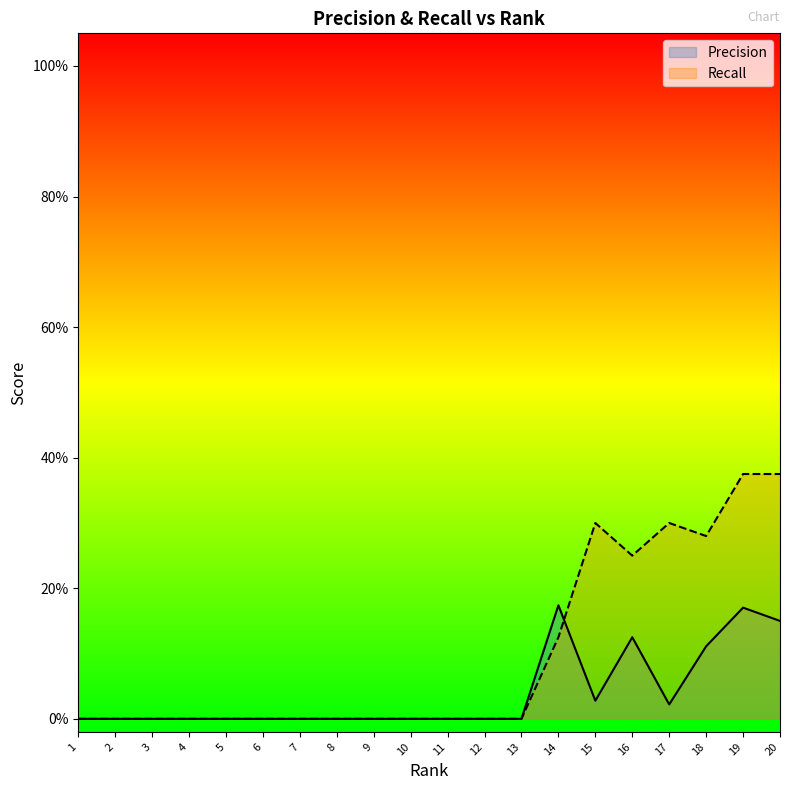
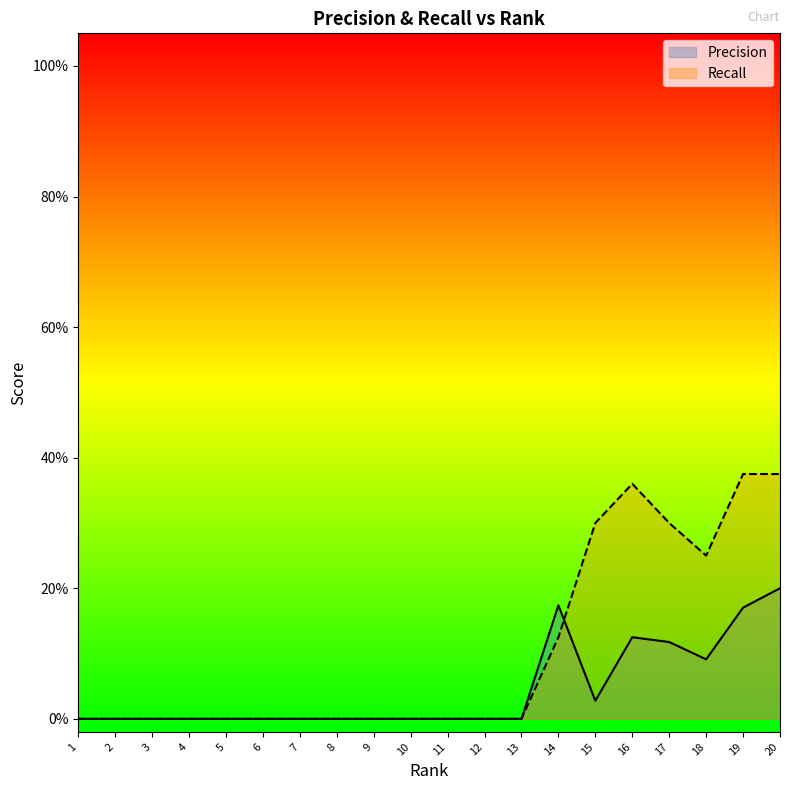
Recall, 16: 25% -> 36%
Precision, 17: 2% -> 12%
Precision, 18: 11% -> 9%
Recall, 18: 28% -> 25%
Precision, 20: 15% -> 20%
